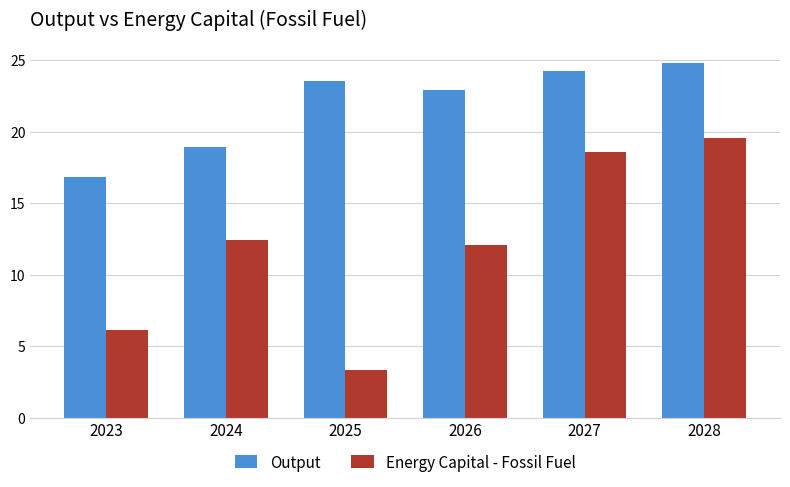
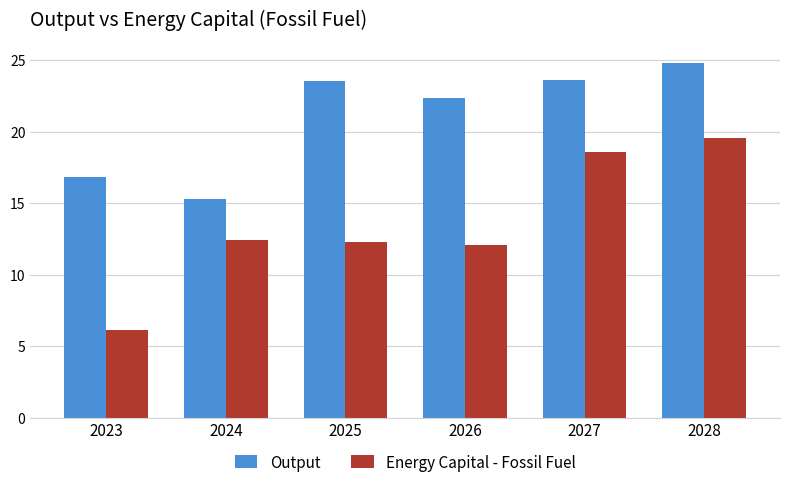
Output, 2024: 19.0 -> 15.3
Energy Capital - Fossil Fuel, 2025: 3.4 -> 12.3
Output, 2026: 22.9 -> 22.3
Output, 2027: 24.2 -> 23.6
